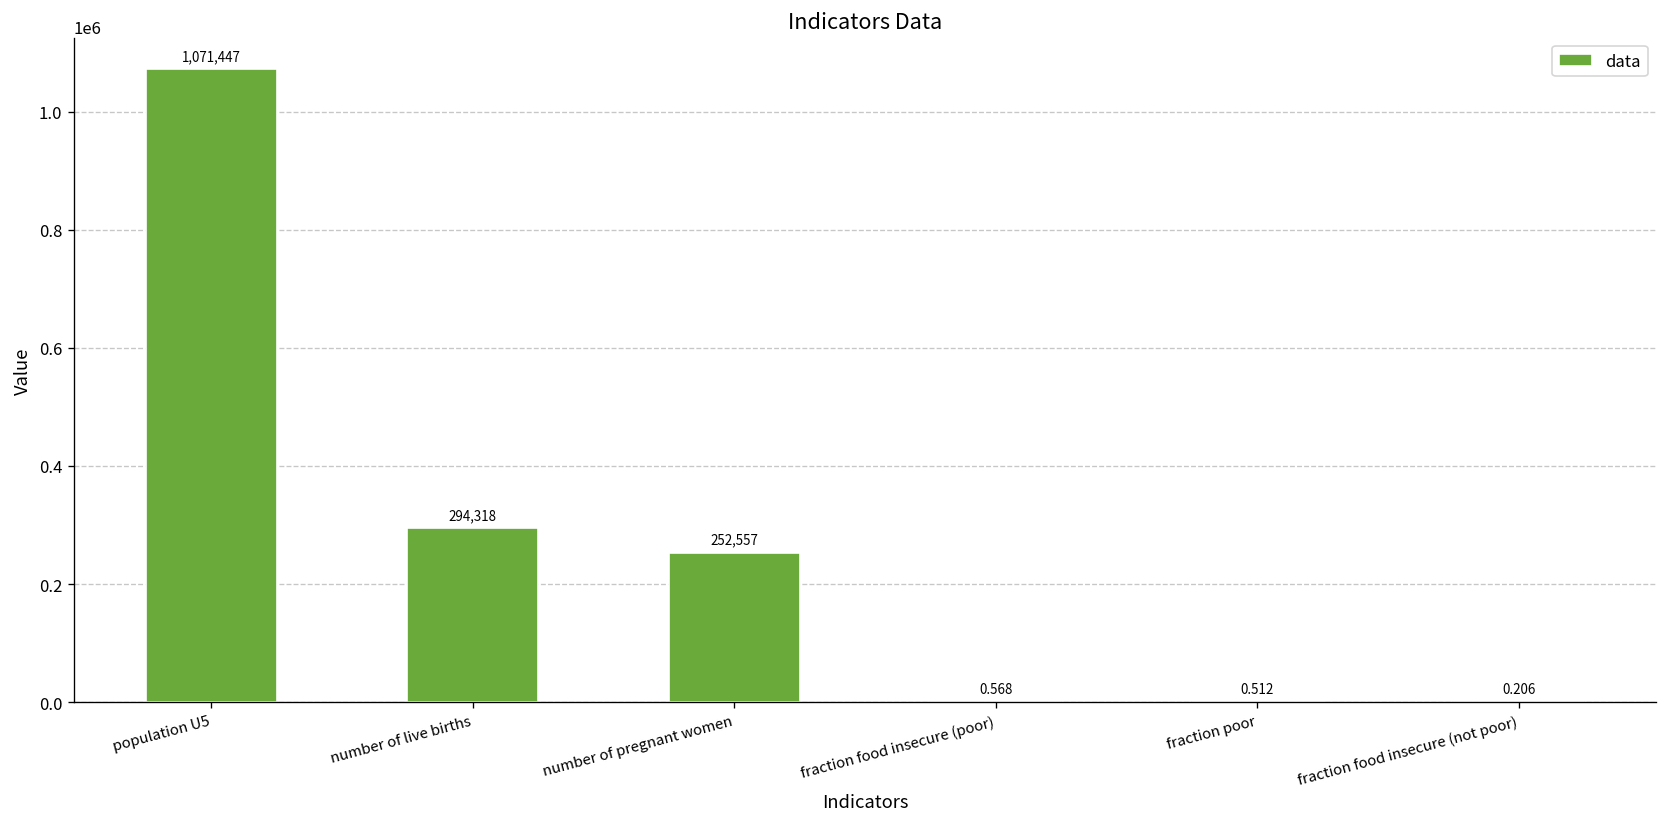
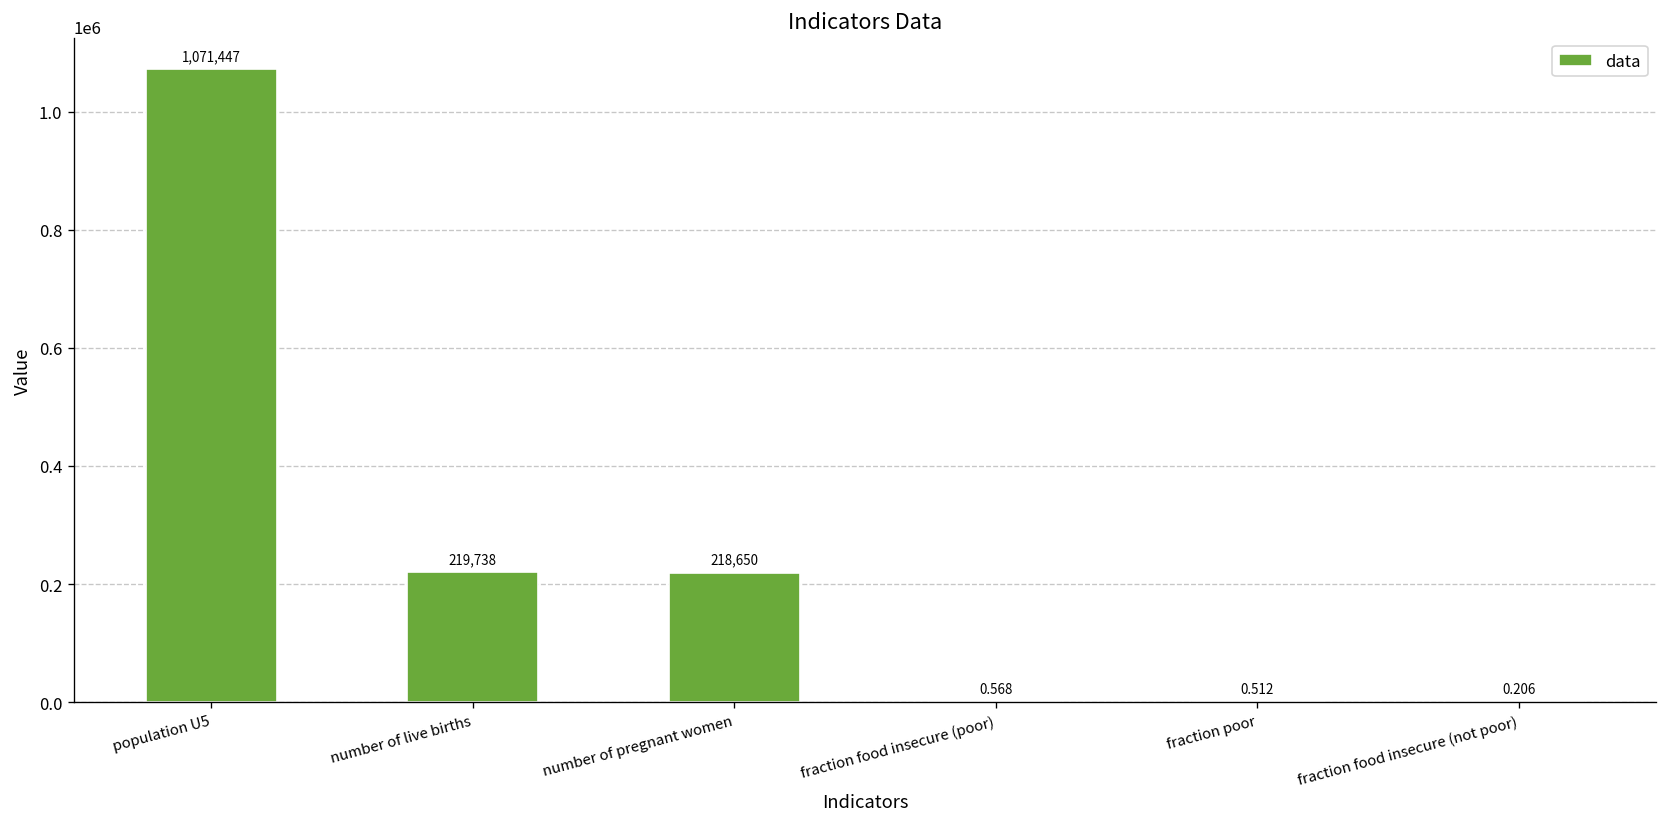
number of live births: 294,318 -> 219,738
number of pregnant women: 252,557 -> 218,650
